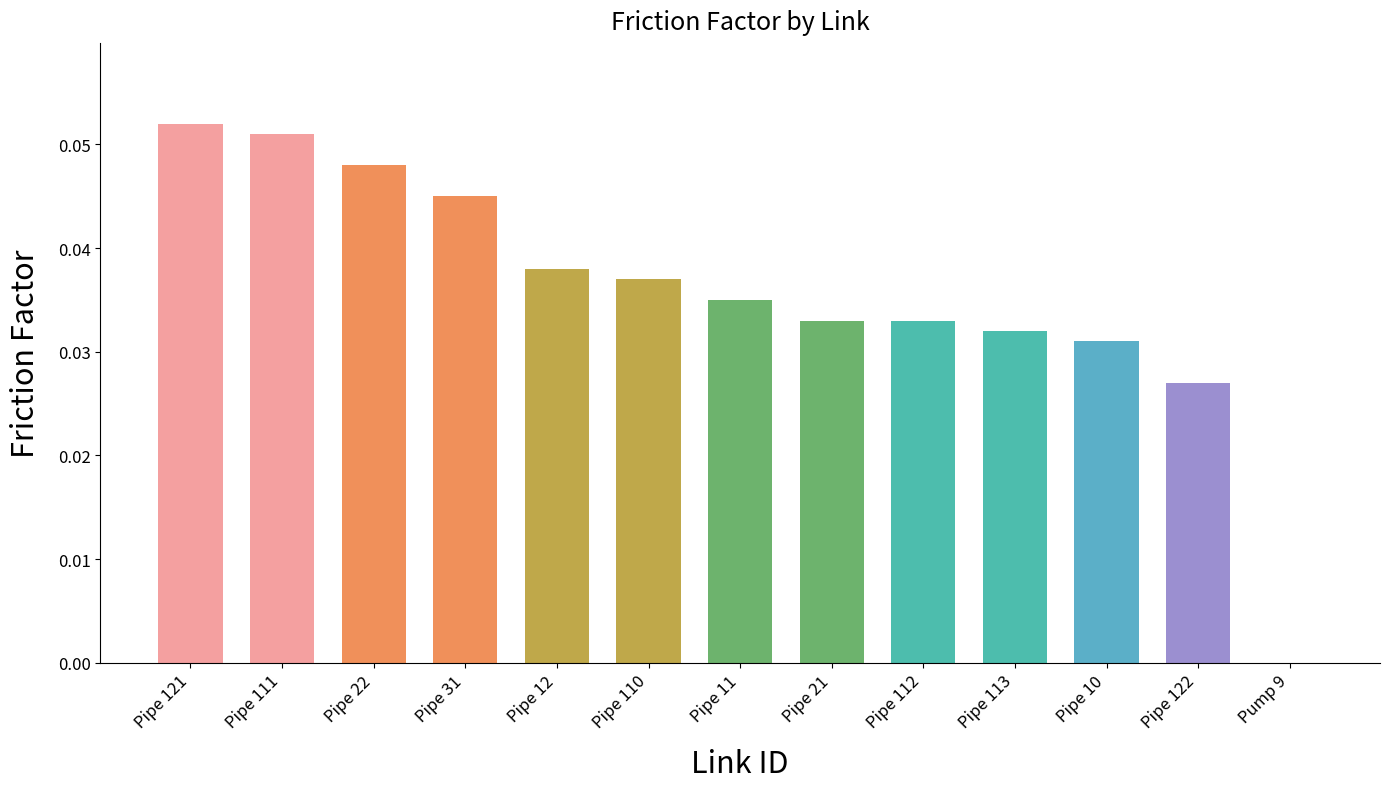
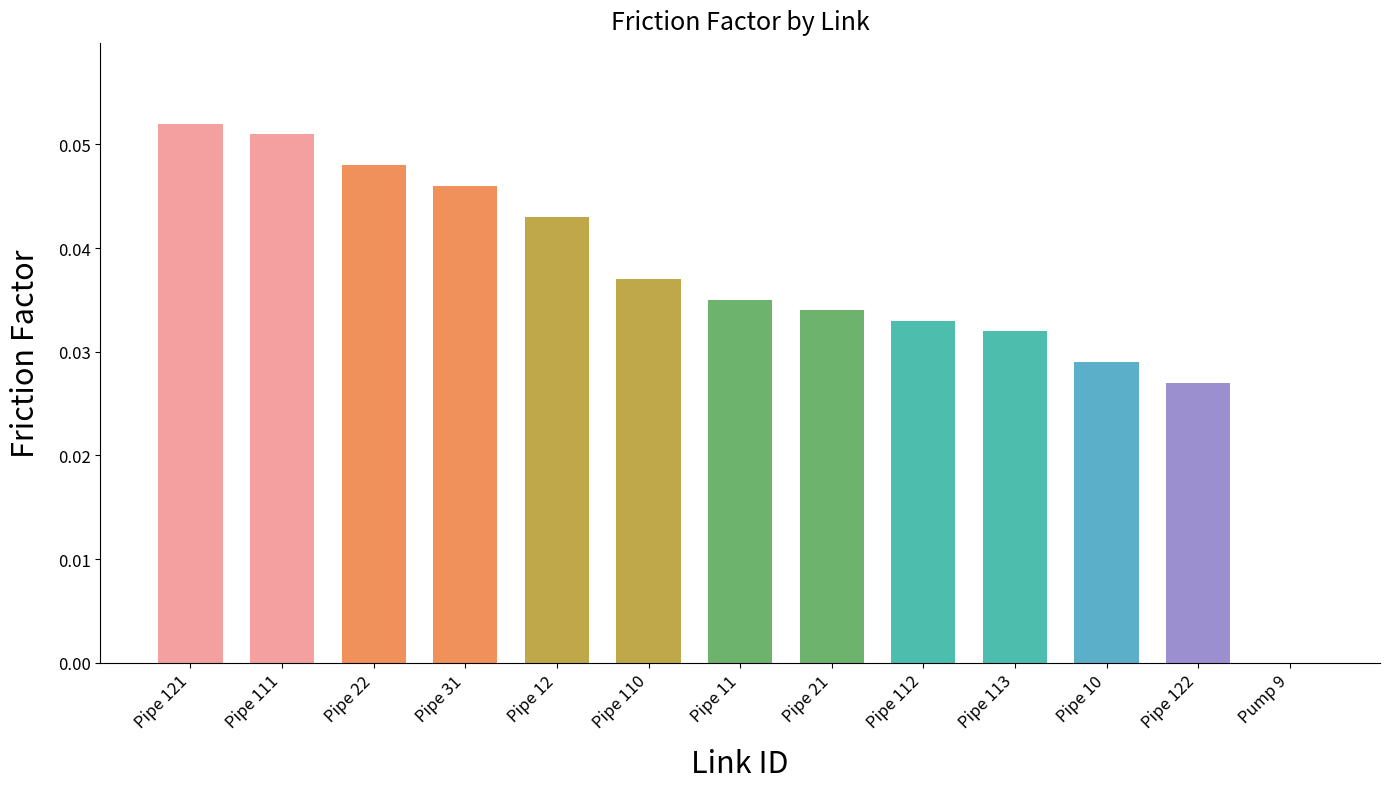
Pipe 31: 0.045 -> 0.046
Pipe 12: 0.038 -> 0.043
Pipe 21: 0.033 -> 0.034
Pipe 10: 0.031 -> 0.029
